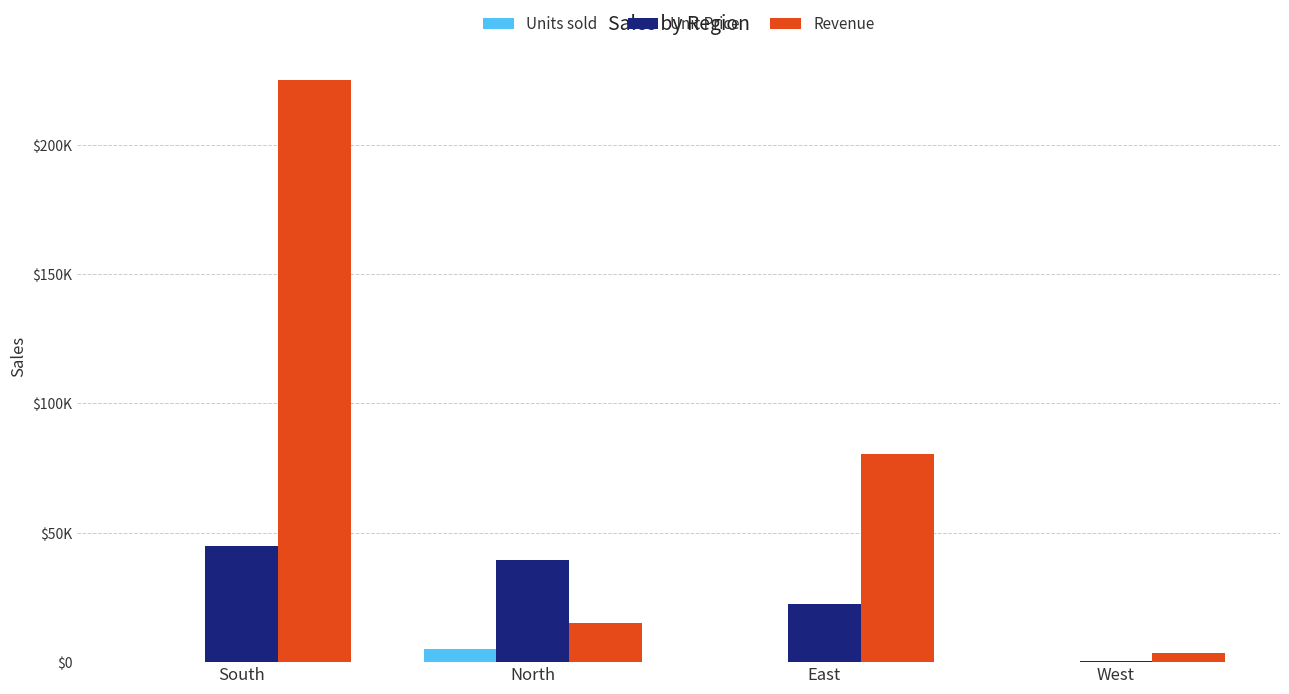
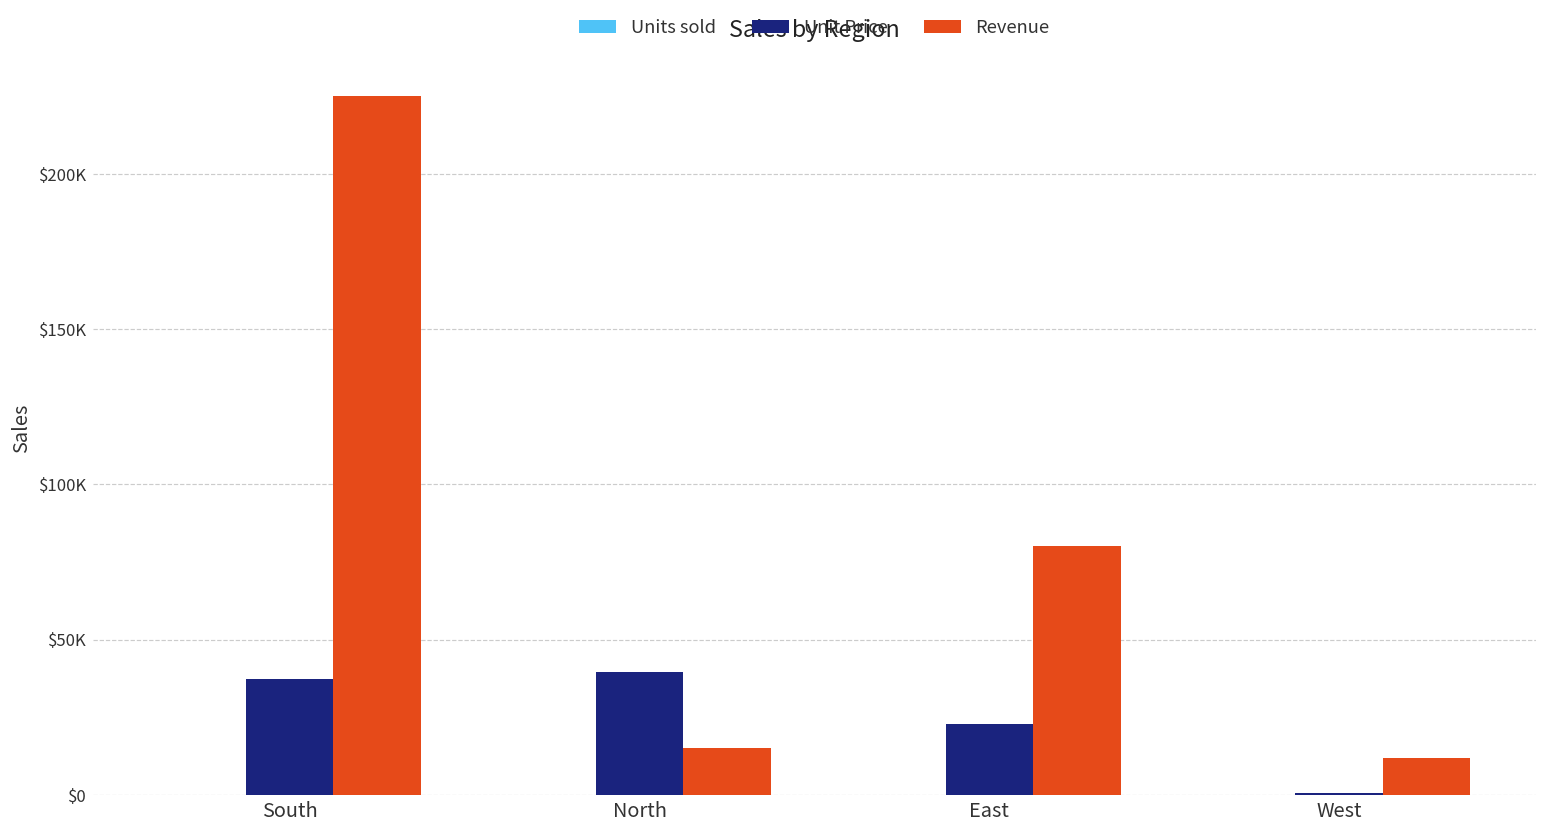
Unit Price, South: $45000 -> $37000
Units sold, North: $5000 -> $0
Revenue, West: $4000 -> $12000
